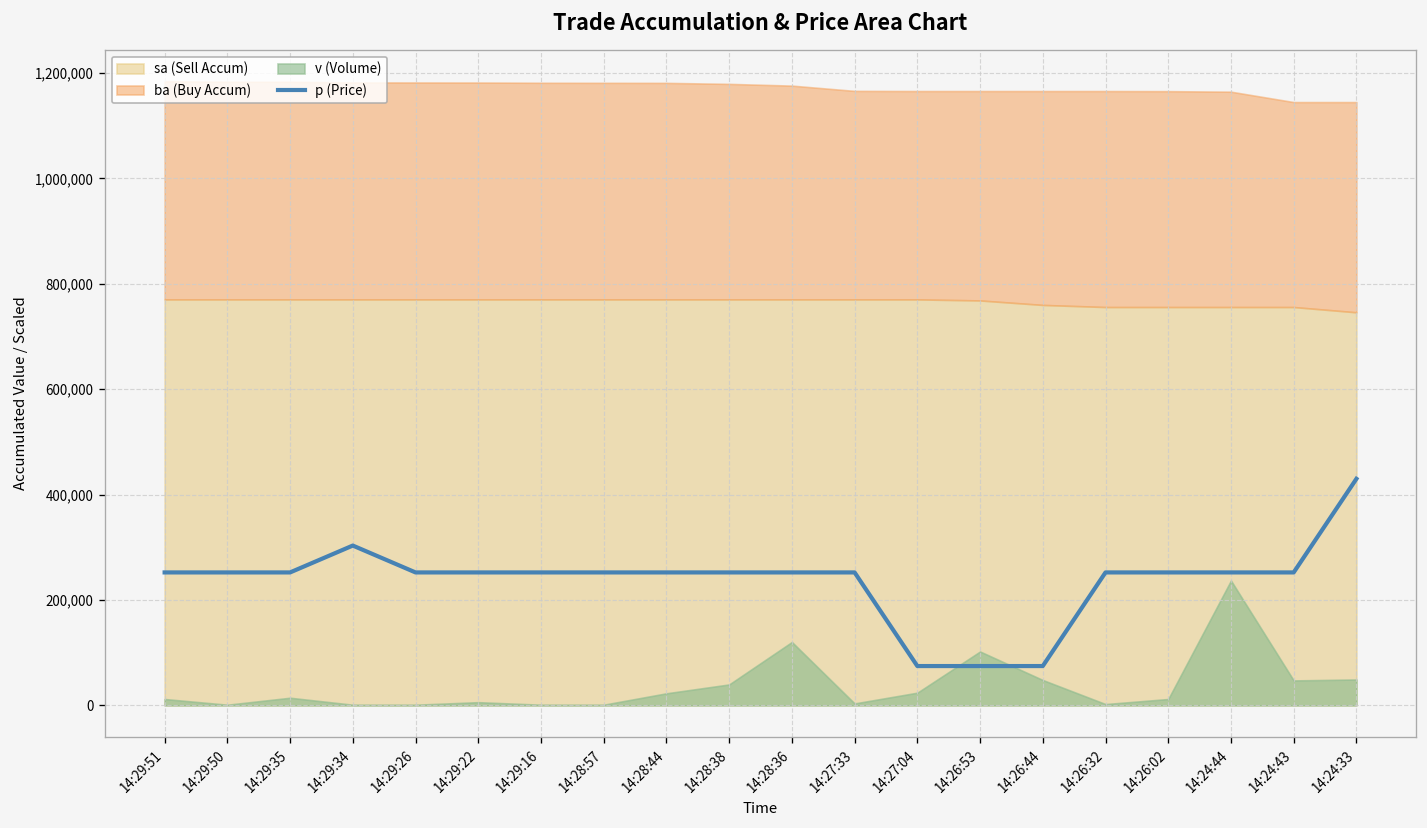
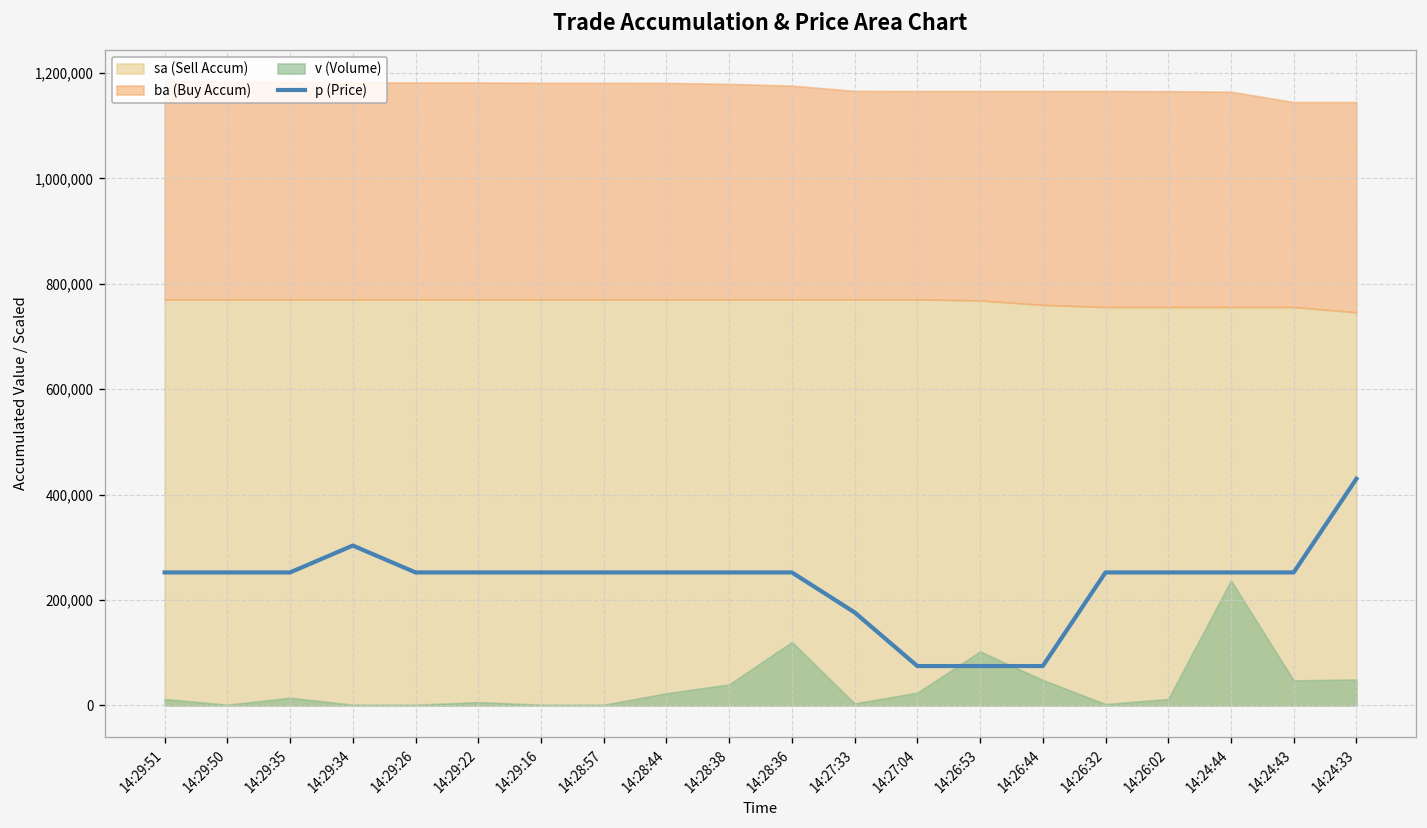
p (Price), 14:27:33: 250,000 -> 180,000
